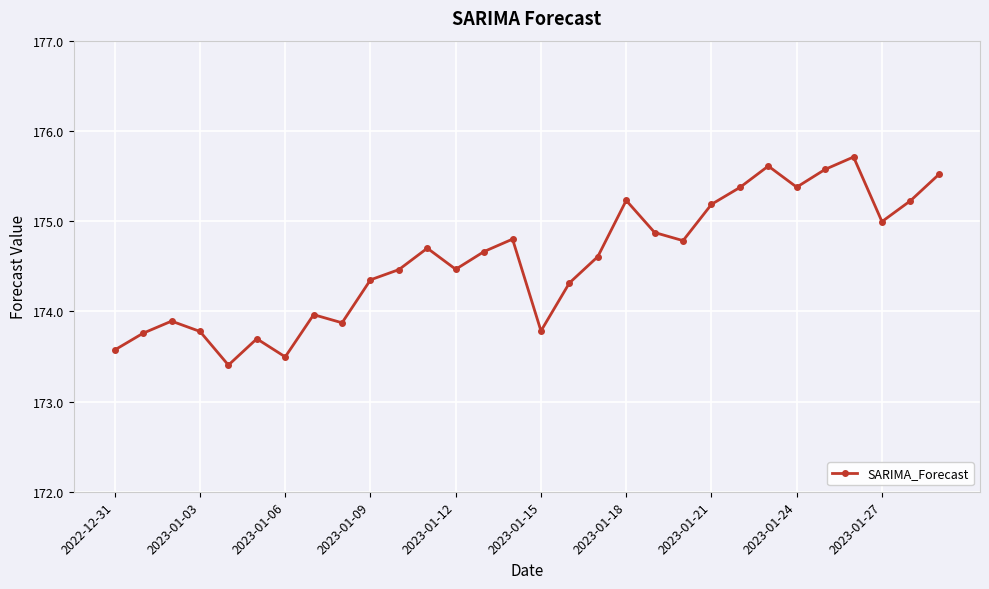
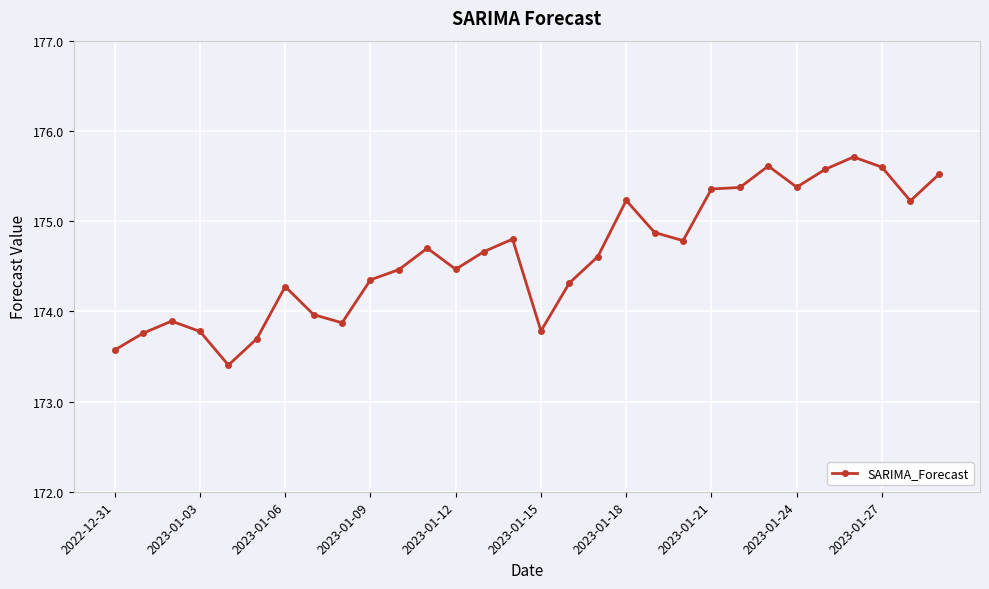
2023-01-06: 173.5 -> 174.3
2023-01-21: 175.2 -> 175.4
2023-01-27: 175.0 -> 175.6
